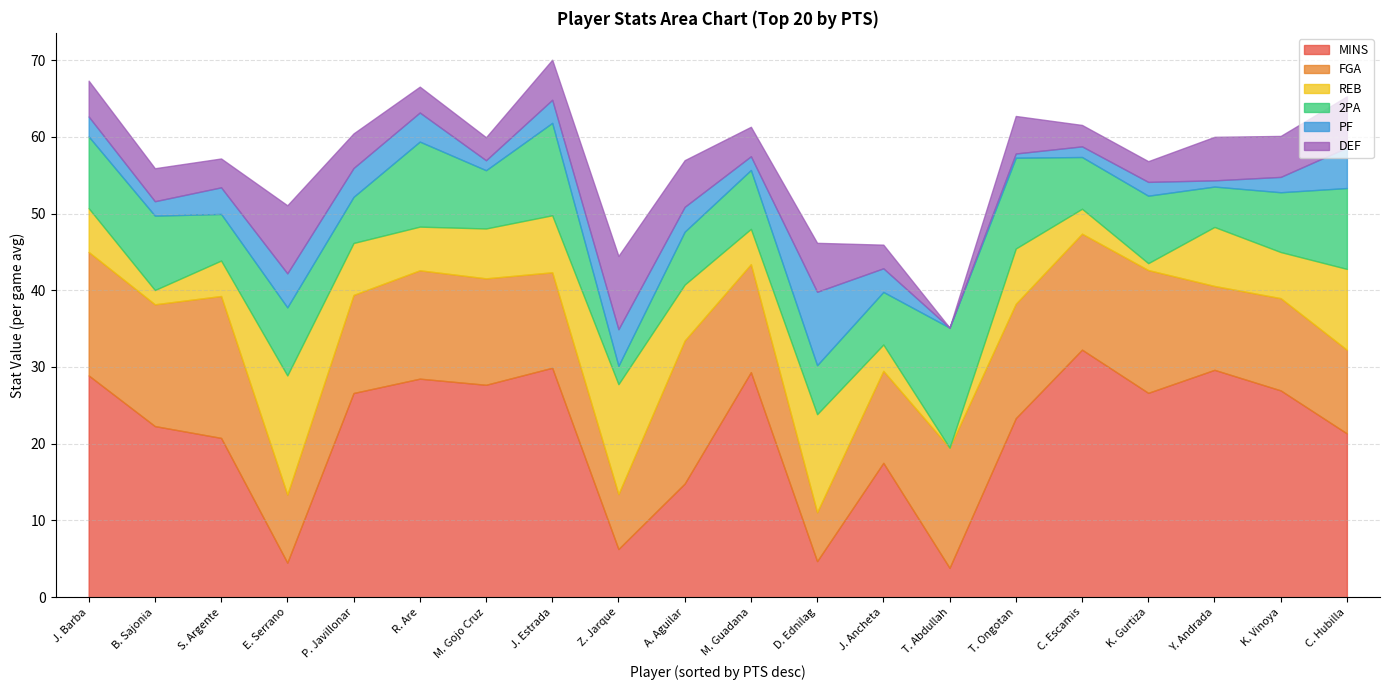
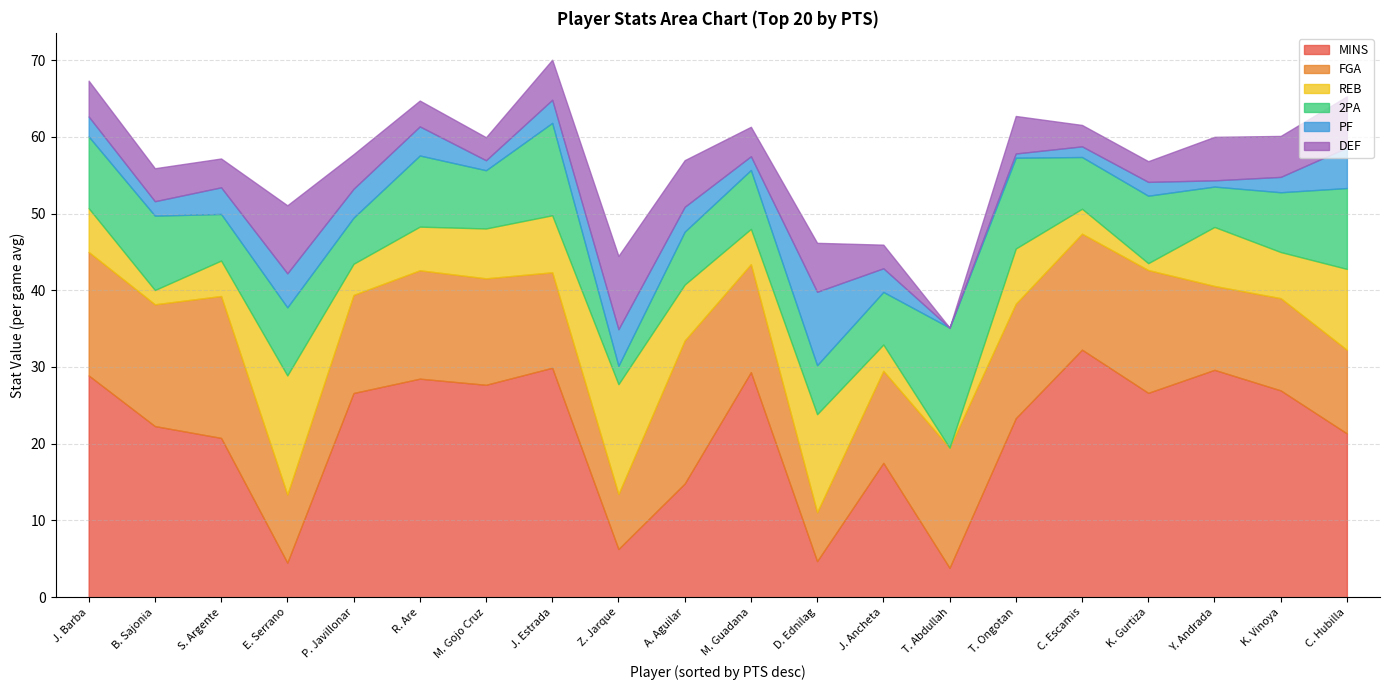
REB, P. Javillonar: 7 -> 4
2PA, R. Are: 11 -> 9
